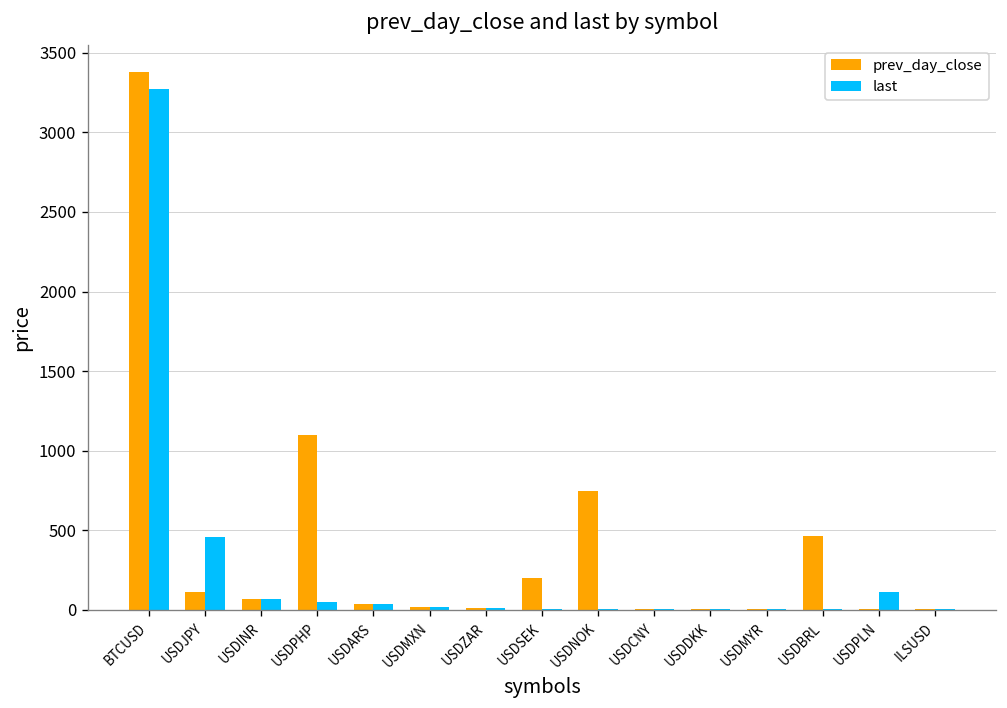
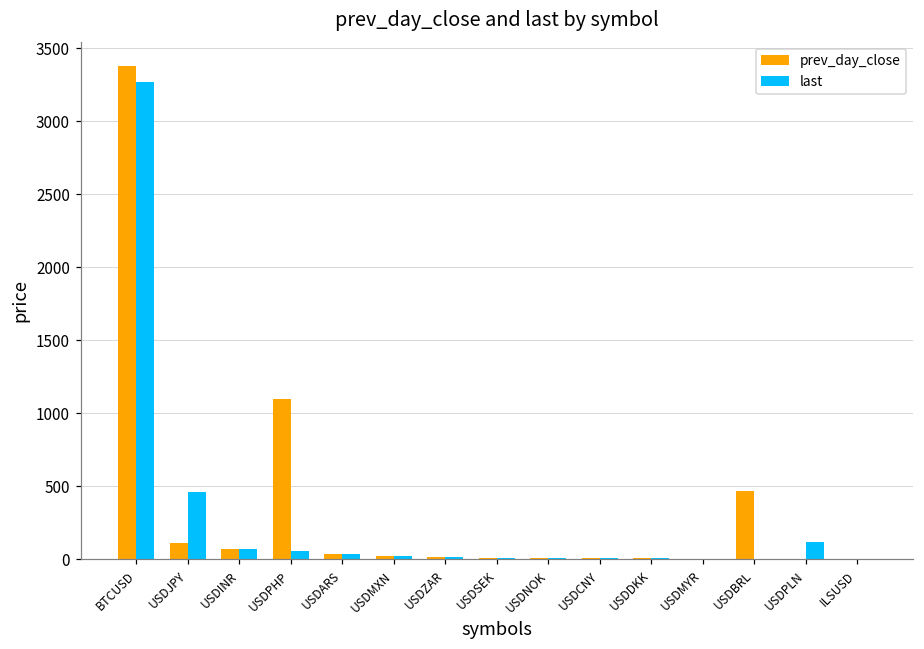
prev_day_close, USDSEK: 200 -> 10
prev_day_close, USDNOK: 740 -> 10
